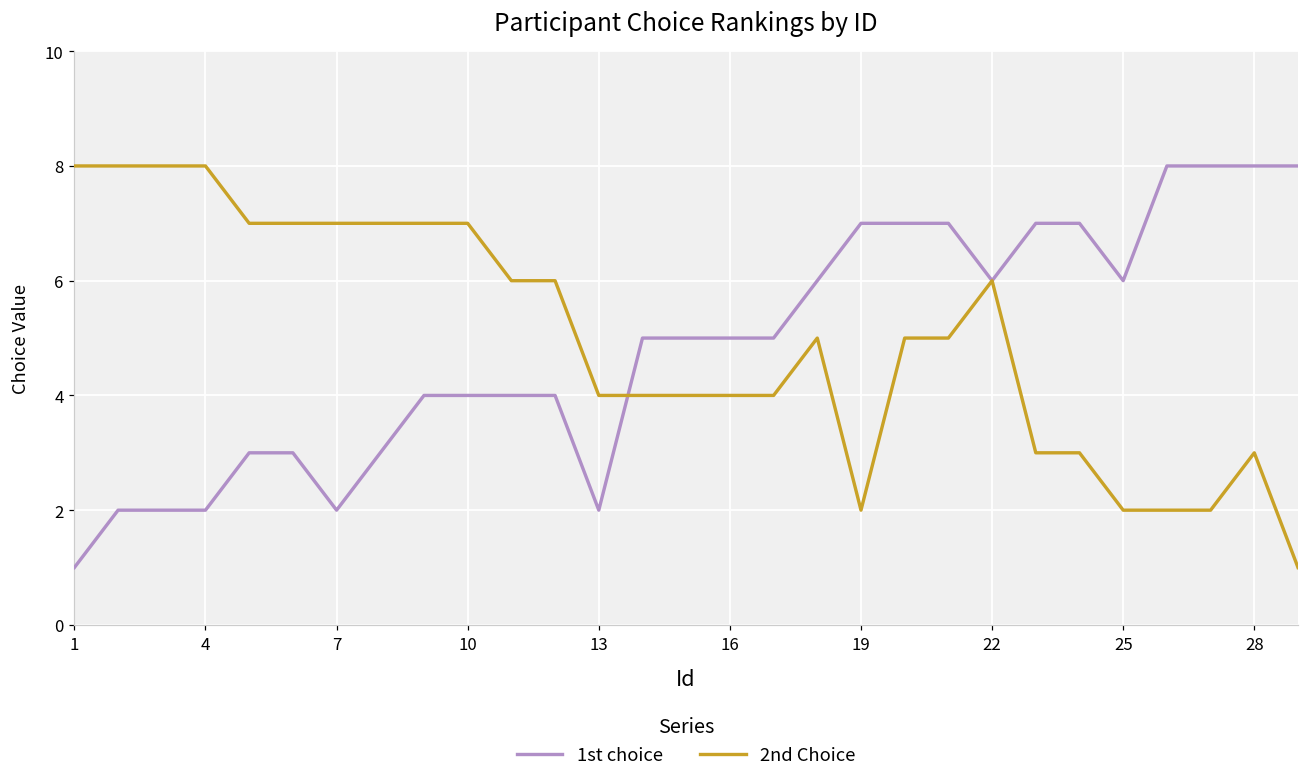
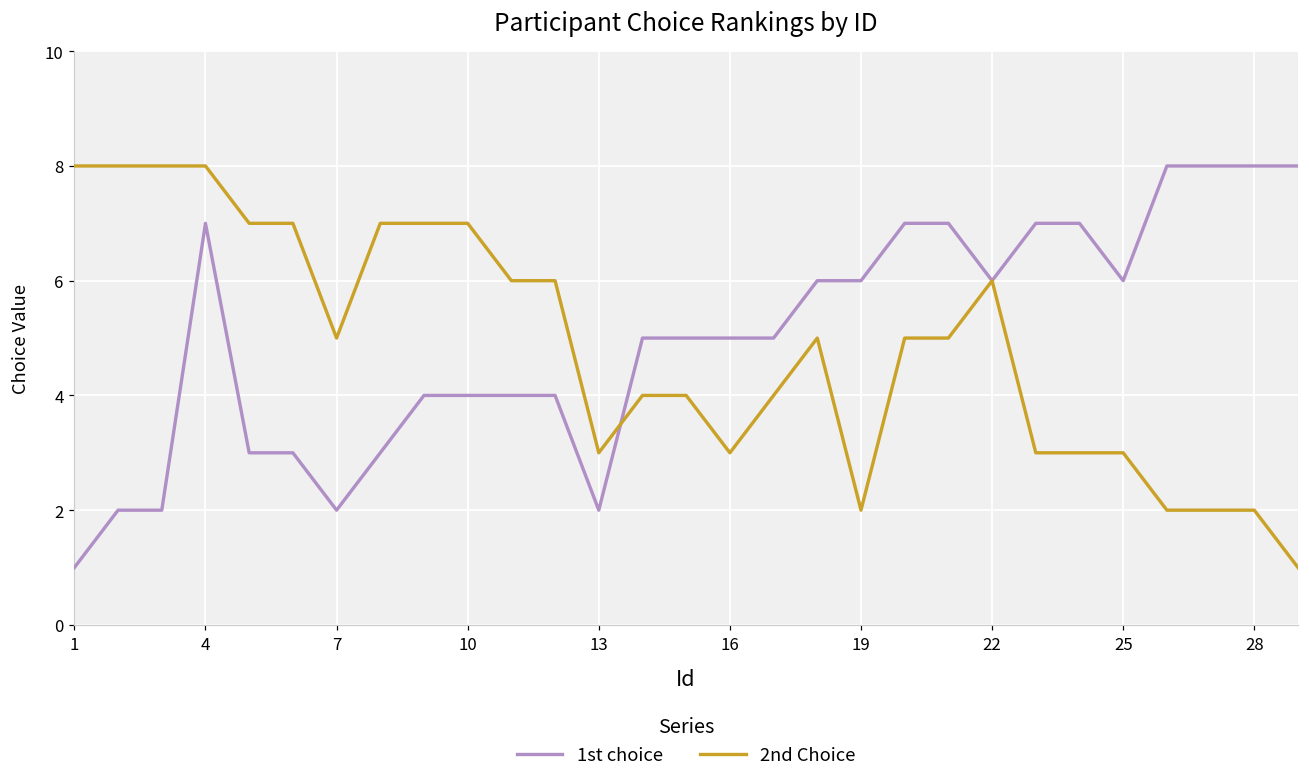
1st choice, 4: 2 -> 7
2nd Choice, 7: 7 -> 5
2nd Choice, 13: 4 -> 3
2nd Choice, 16: 4 -> 3
1st choice, 19: 7 -> 6
2nd Choice, 25: 2 -> 3
2nd Choice, 28: 3 -> 2
